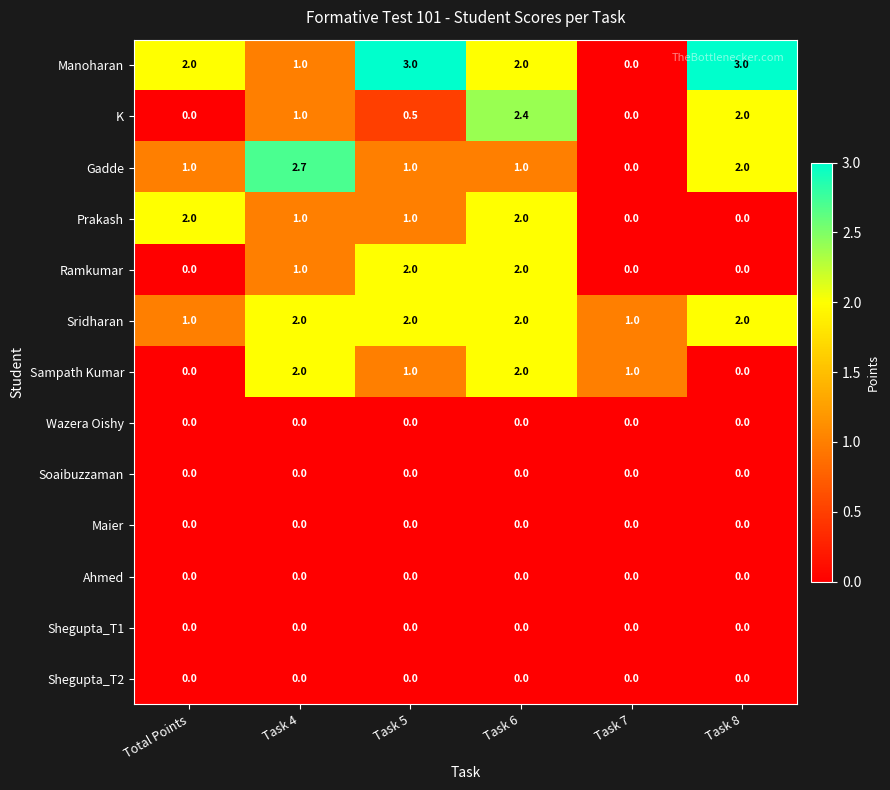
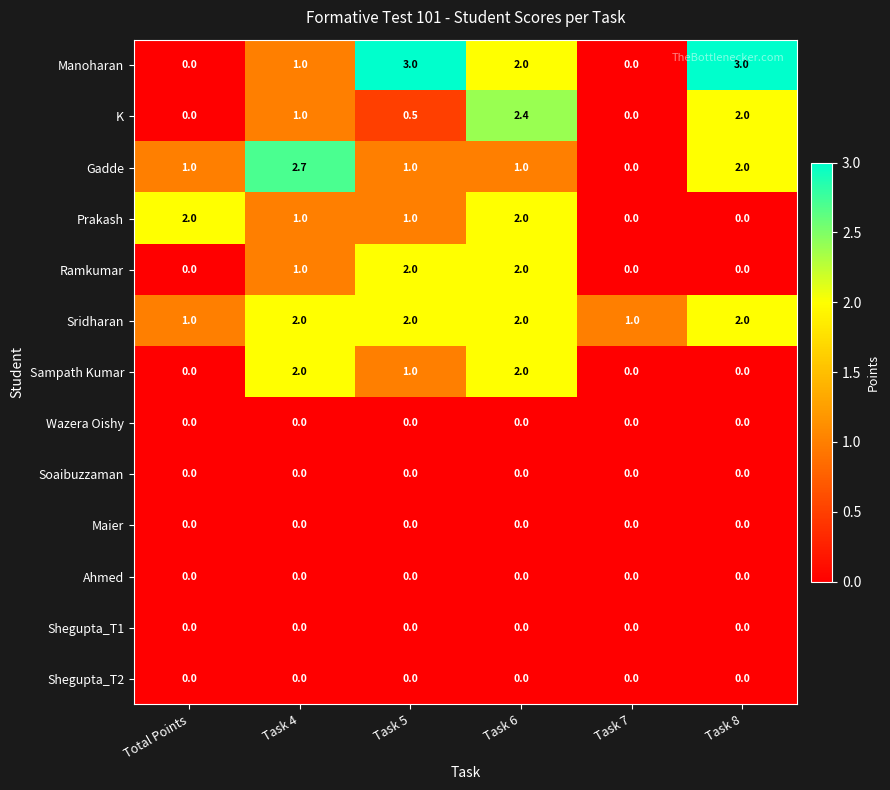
Manoharan, Total Points: 2.0 -> 0.0
Sampath Kumar, Task 7: 1.0 -> 0.0
